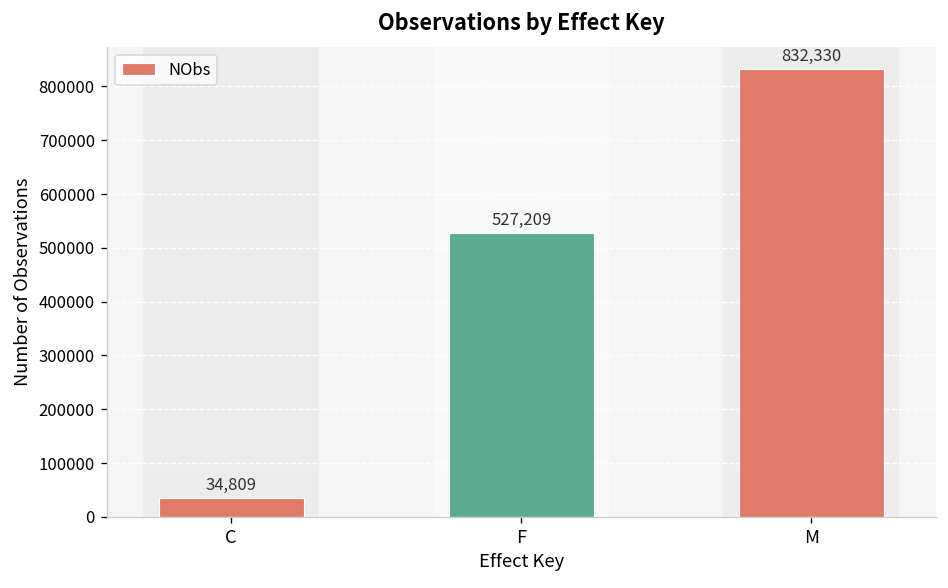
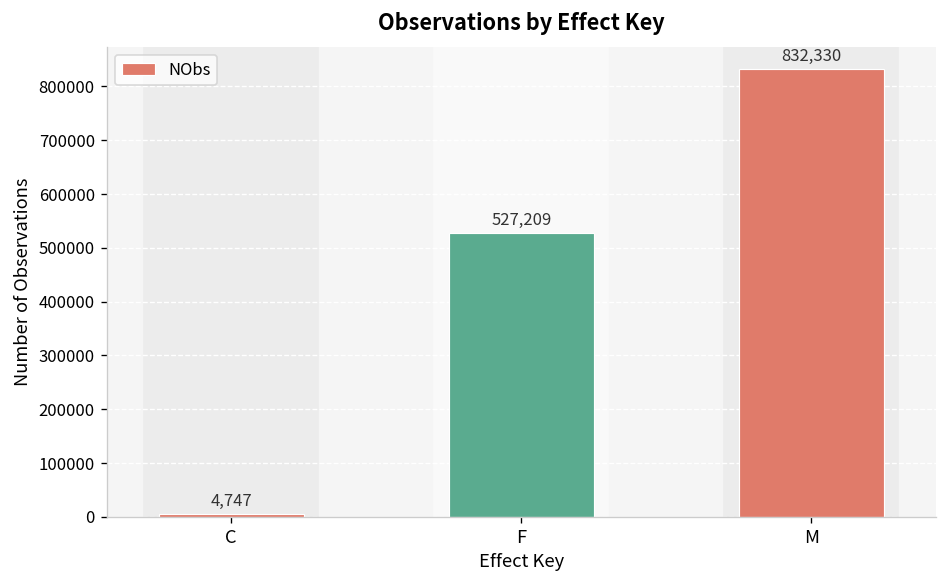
C: 34,809 -> 4,747
